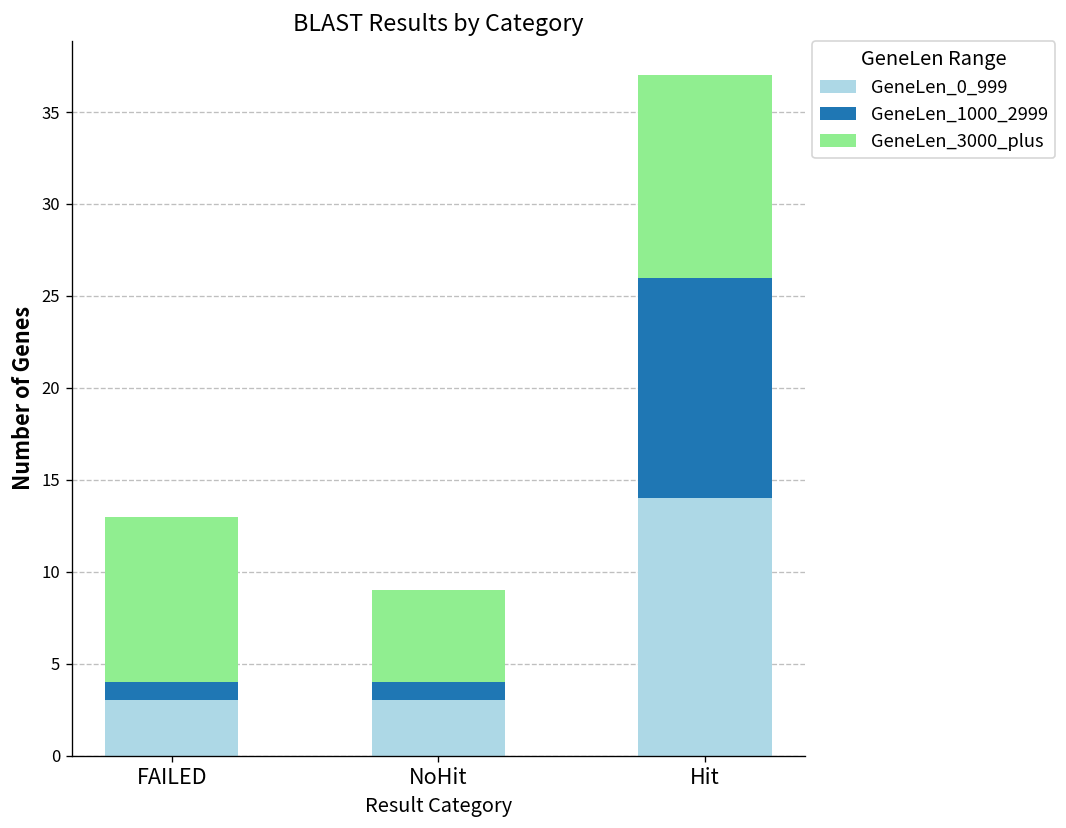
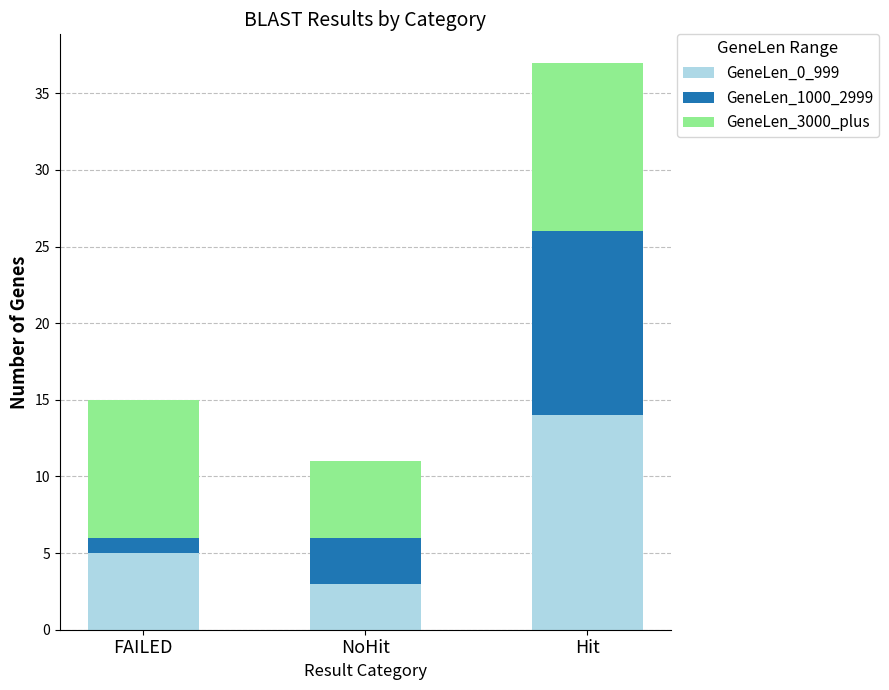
GeneLen_0_999, FAILED: 3 -> 5
GeneLen_1000_2999, NoHit: 1 -> 3
